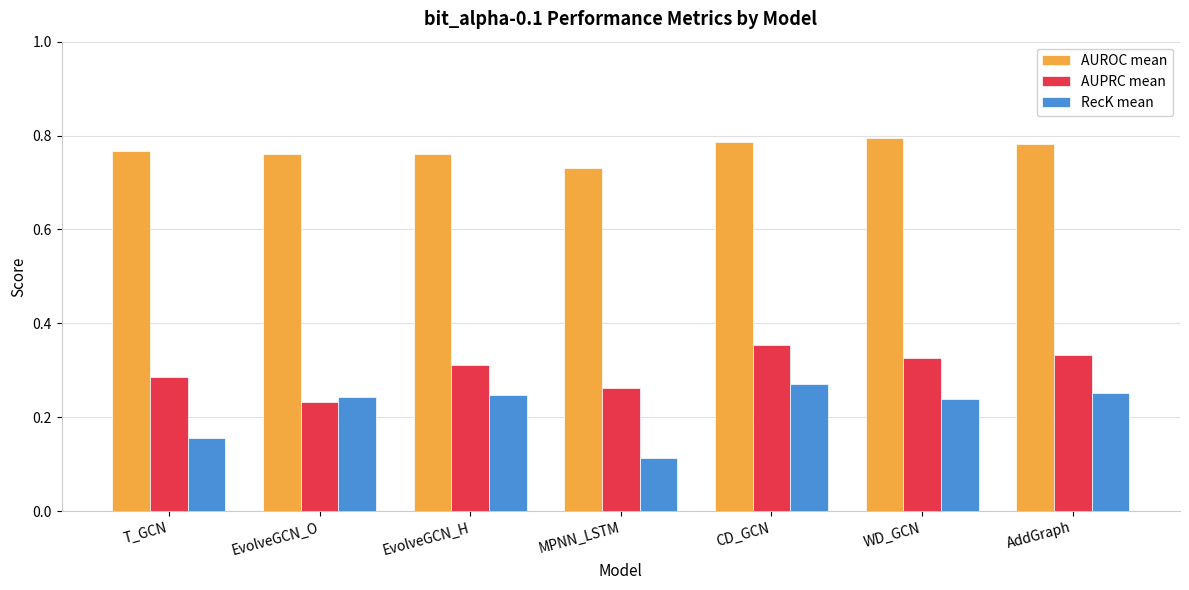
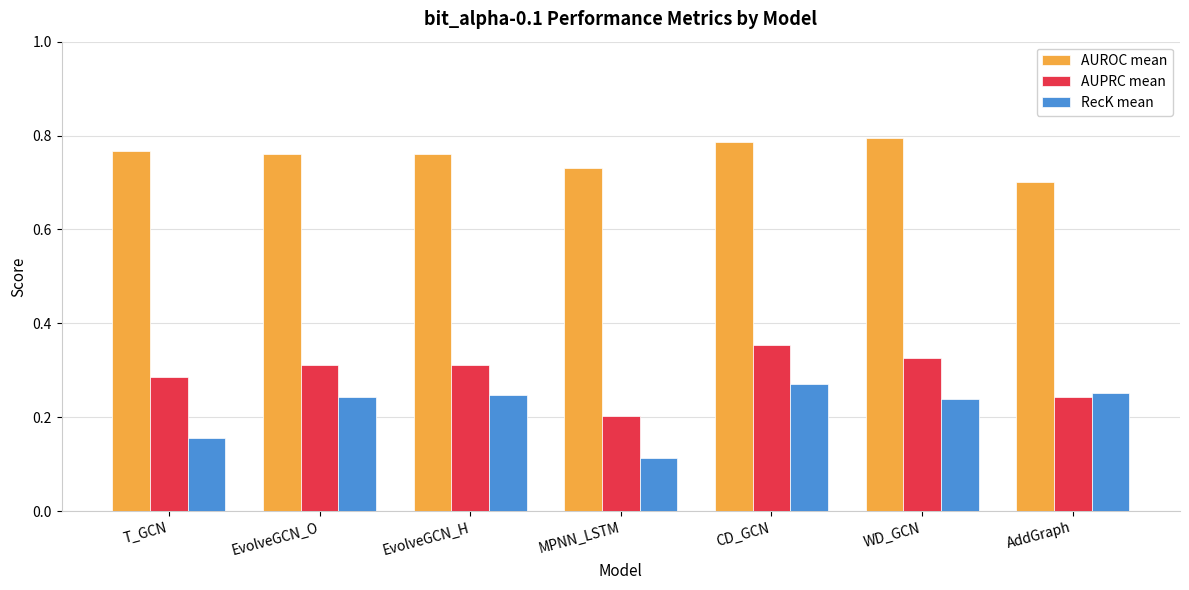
AUPRC mean, EvolveGCN_O: 0.23 -> 0.31
AUPRC mean, MPNN_LSTM: 0.26 -> 0.20
AUROC mean, AddGraph: 0.78 -> 0.70
AUPRC mean, AddGraph: 0.33 -> 0.24
